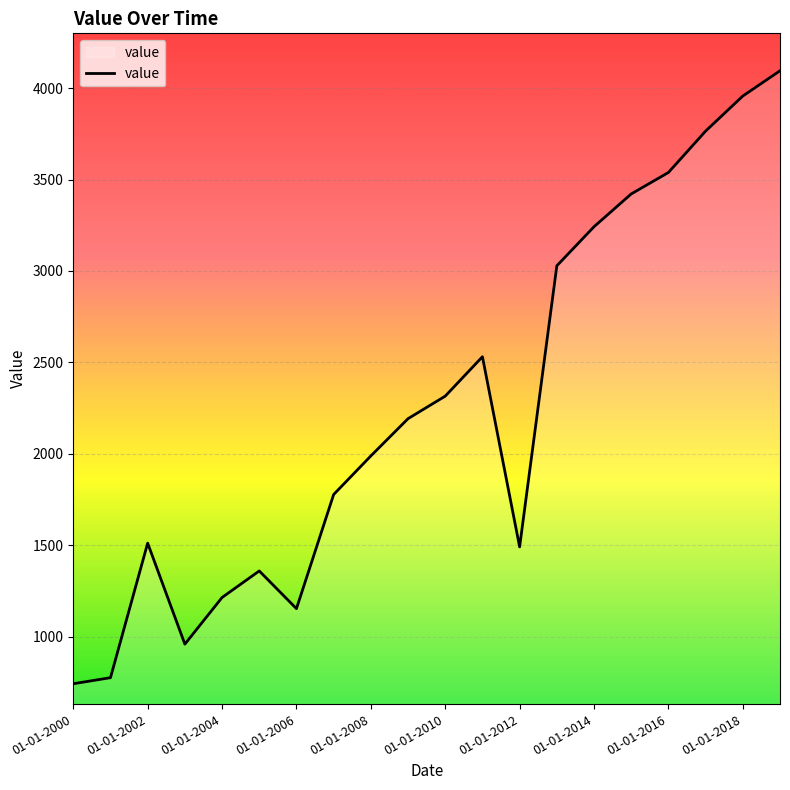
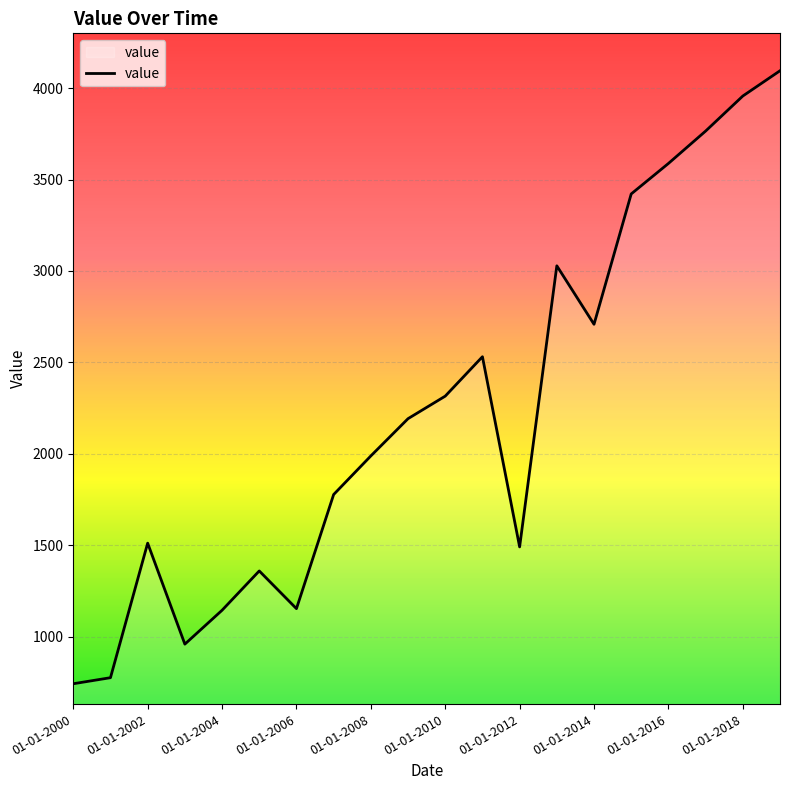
01-01-2004: 1210 -> 1140
01-01-2014: 3240 -> 2710
01-01-2016: 3540 -> 3590
